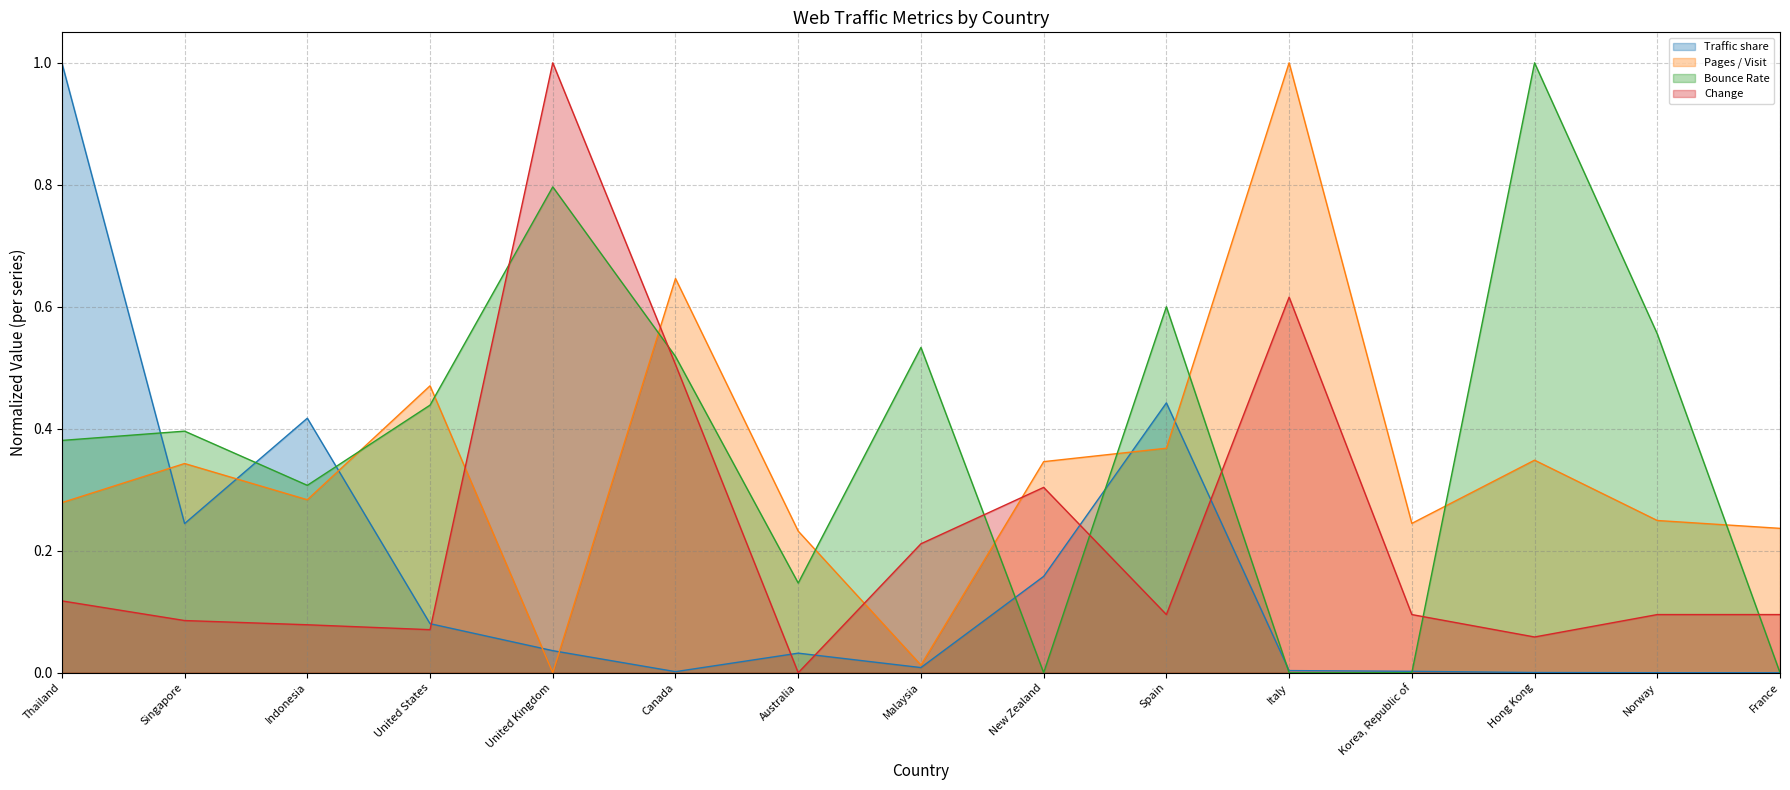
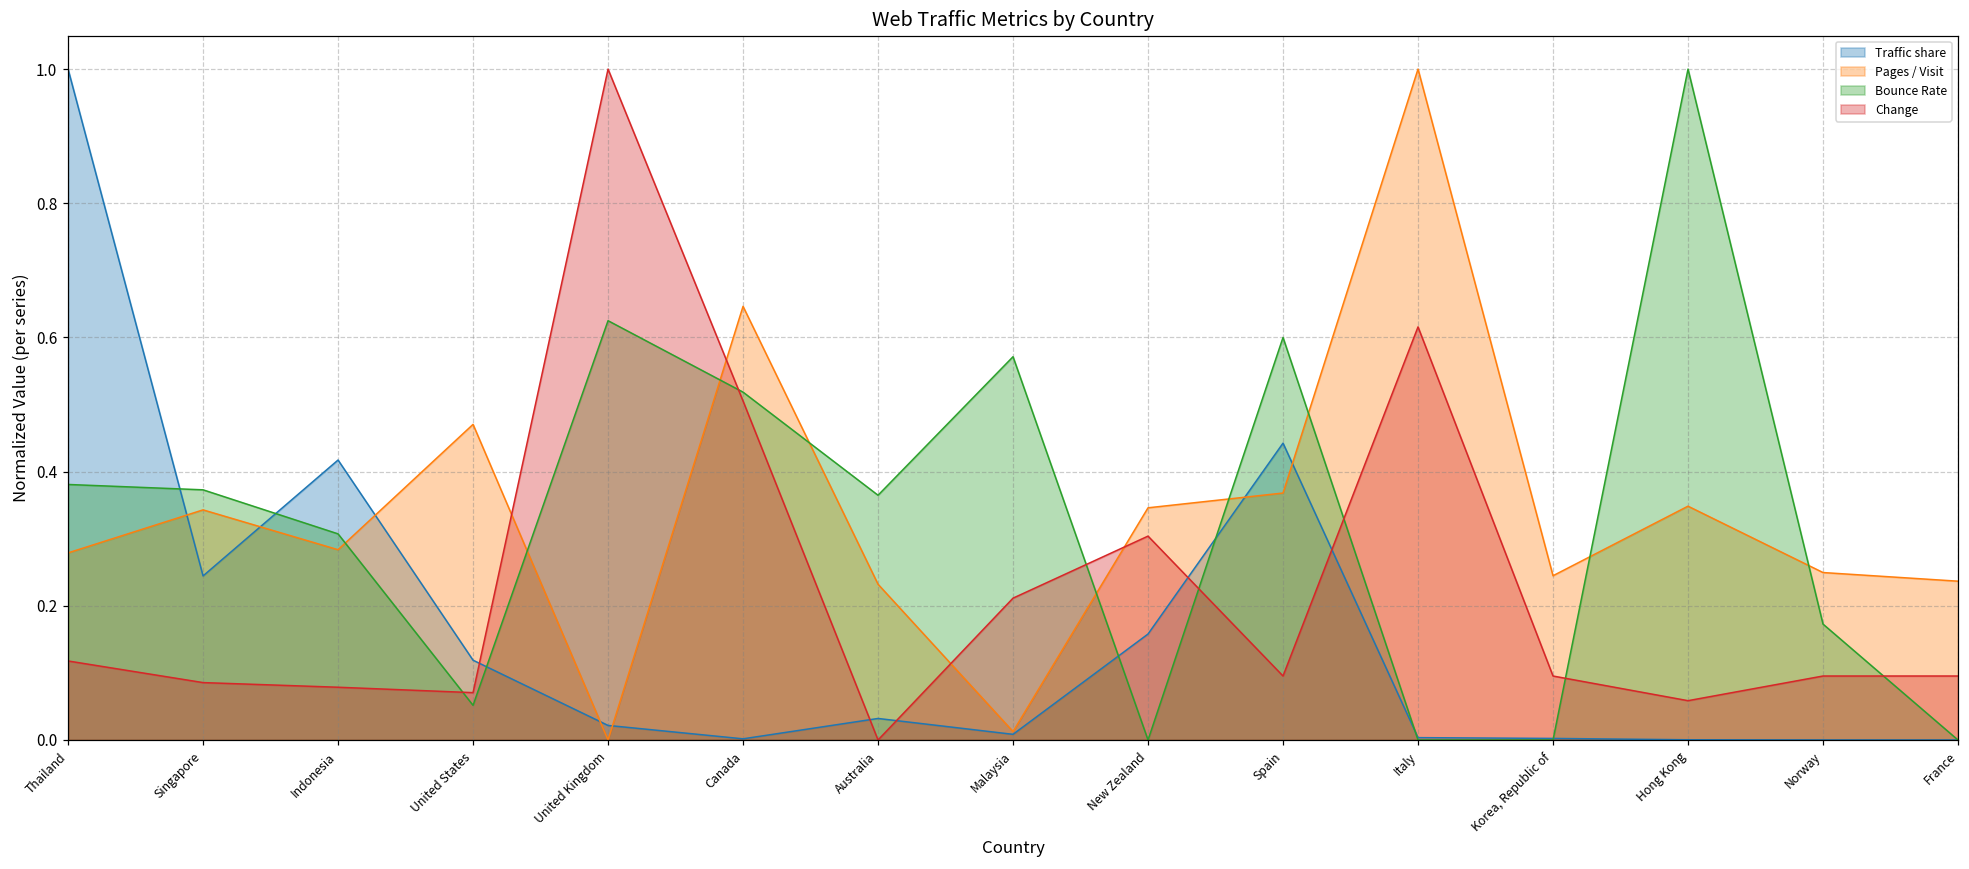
Bounce Rate, Singapore: 0.40 -> 0.37
Traffic share, United States: 0.08 -> 0.12
Bounce Rate, United States: 0.44 -> 0.05
Traffic share, United Kingdom: 0.04 -> 0.02
Bounce Rate, United Kingdom: 0.80 -> 0.63
Bounce Rate, Australia: 0.15 -> 0.36
Bounce Rate, Malaysia: 0.53 -> 0.57
Bounce Rate, Norway: 0.56 -> 0.17
